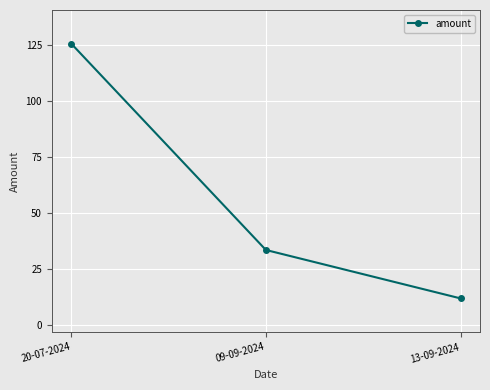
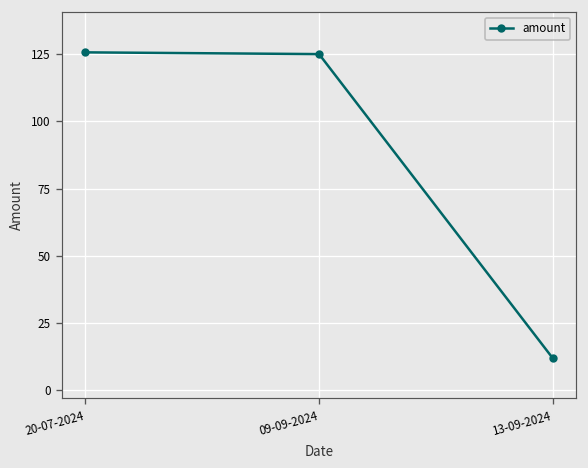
09-09-2024: 34 -> 125
